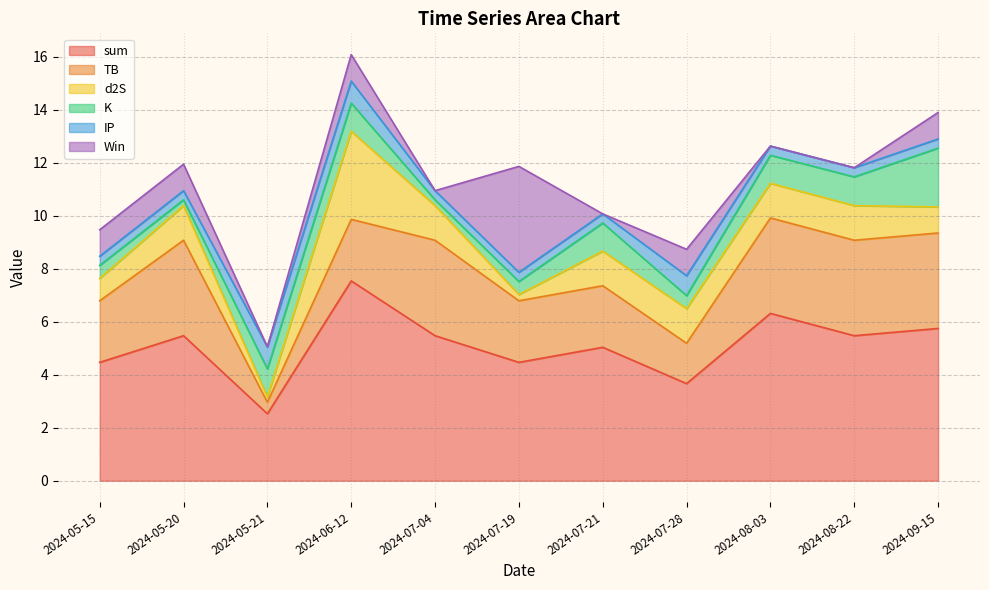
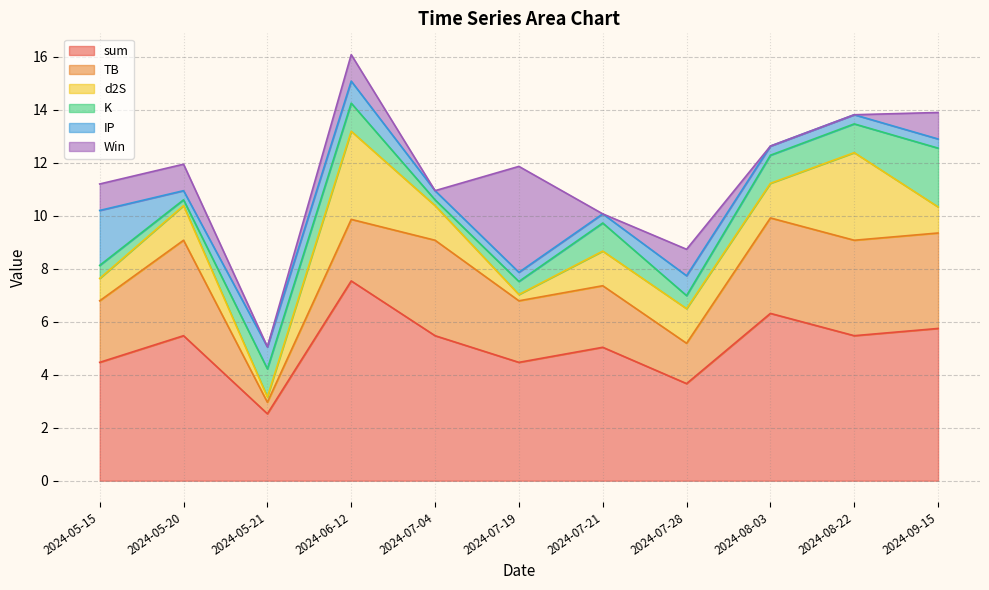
IP, 2024-05-15: 0.3 -> 2.1
d2S, 2024-08-22: 1.3 -> 3.3
